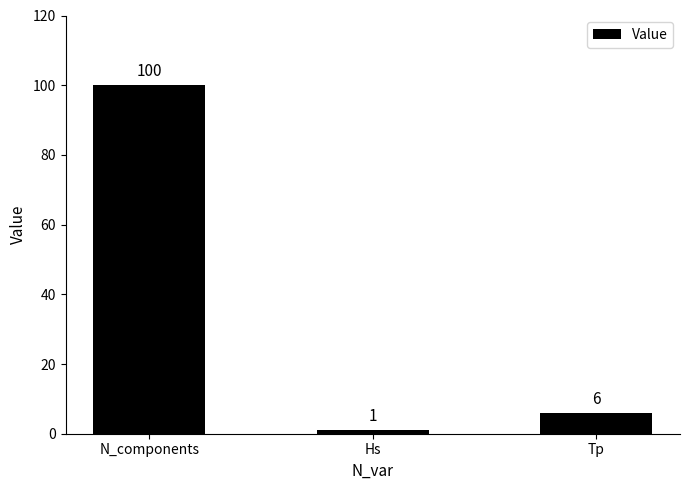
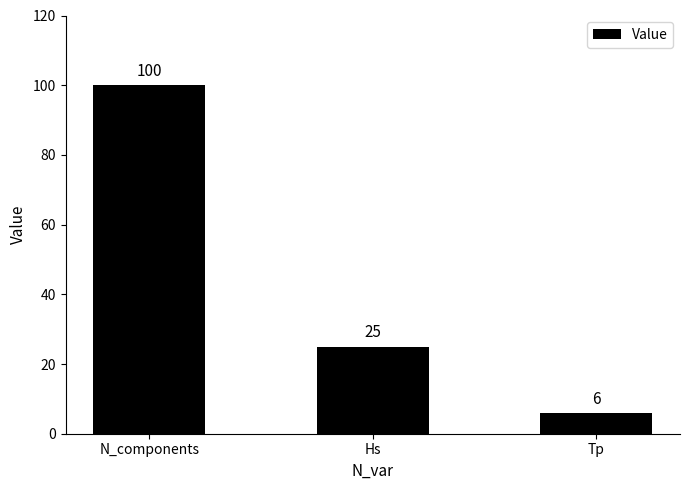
Hs: 1 -> 25
